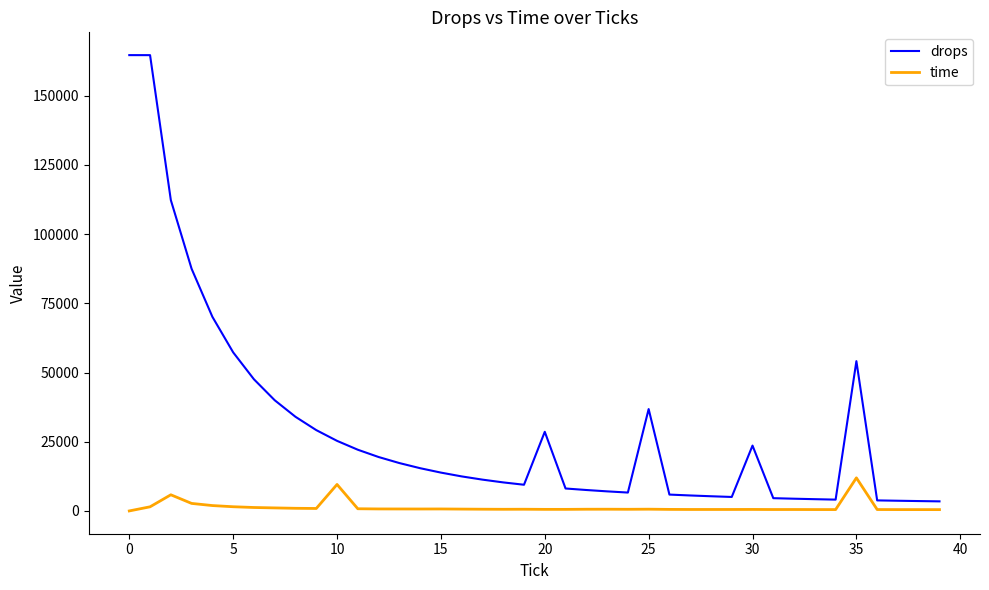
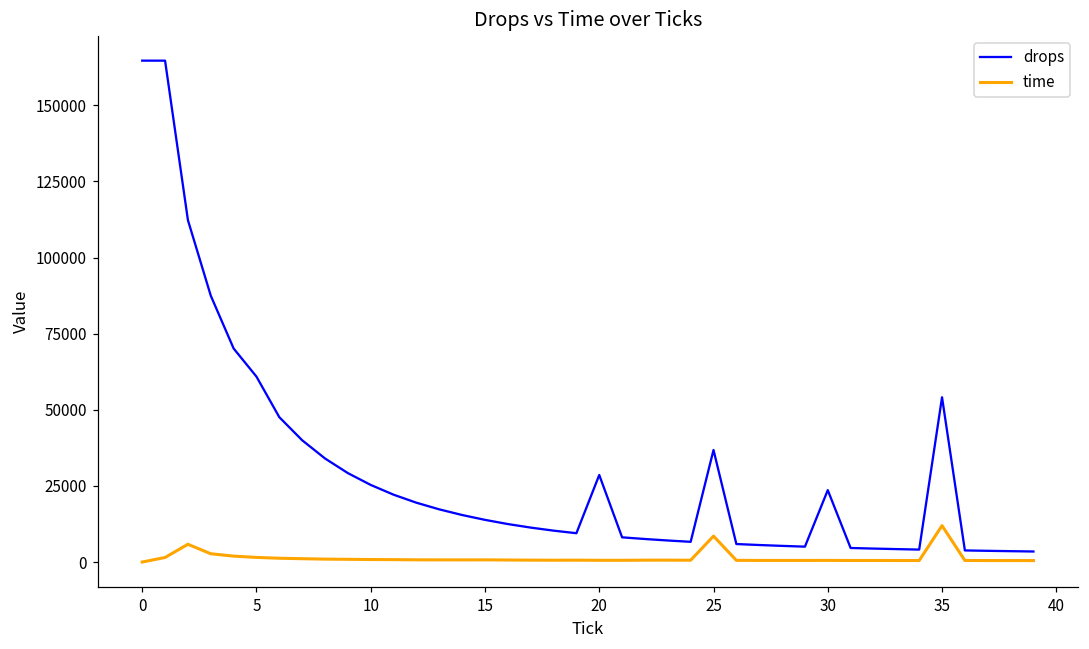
drops, 5: 57000 -> 61000
time, 10: 10000 -> 1000
time, 25: 1000 -> 9000
